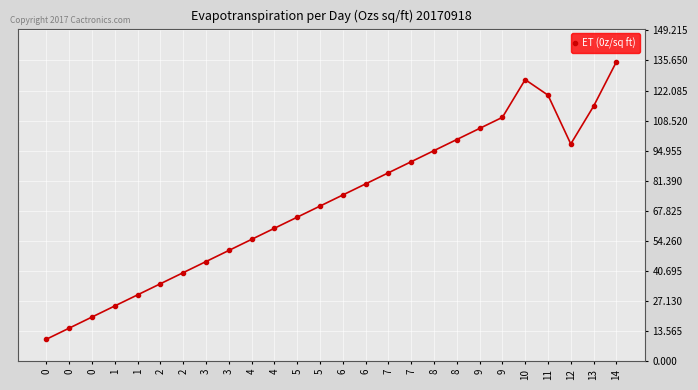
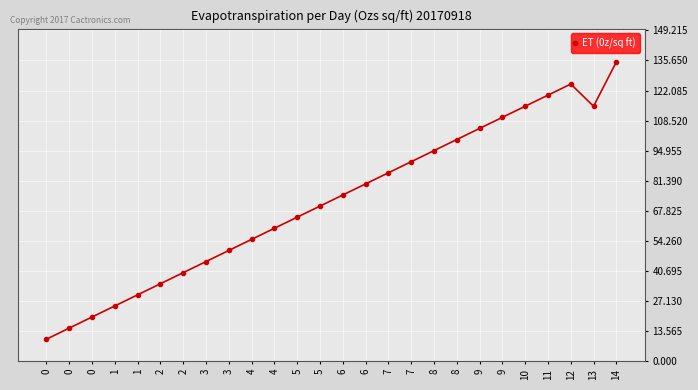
10: 127 -> 115
12: 98 -> 125
